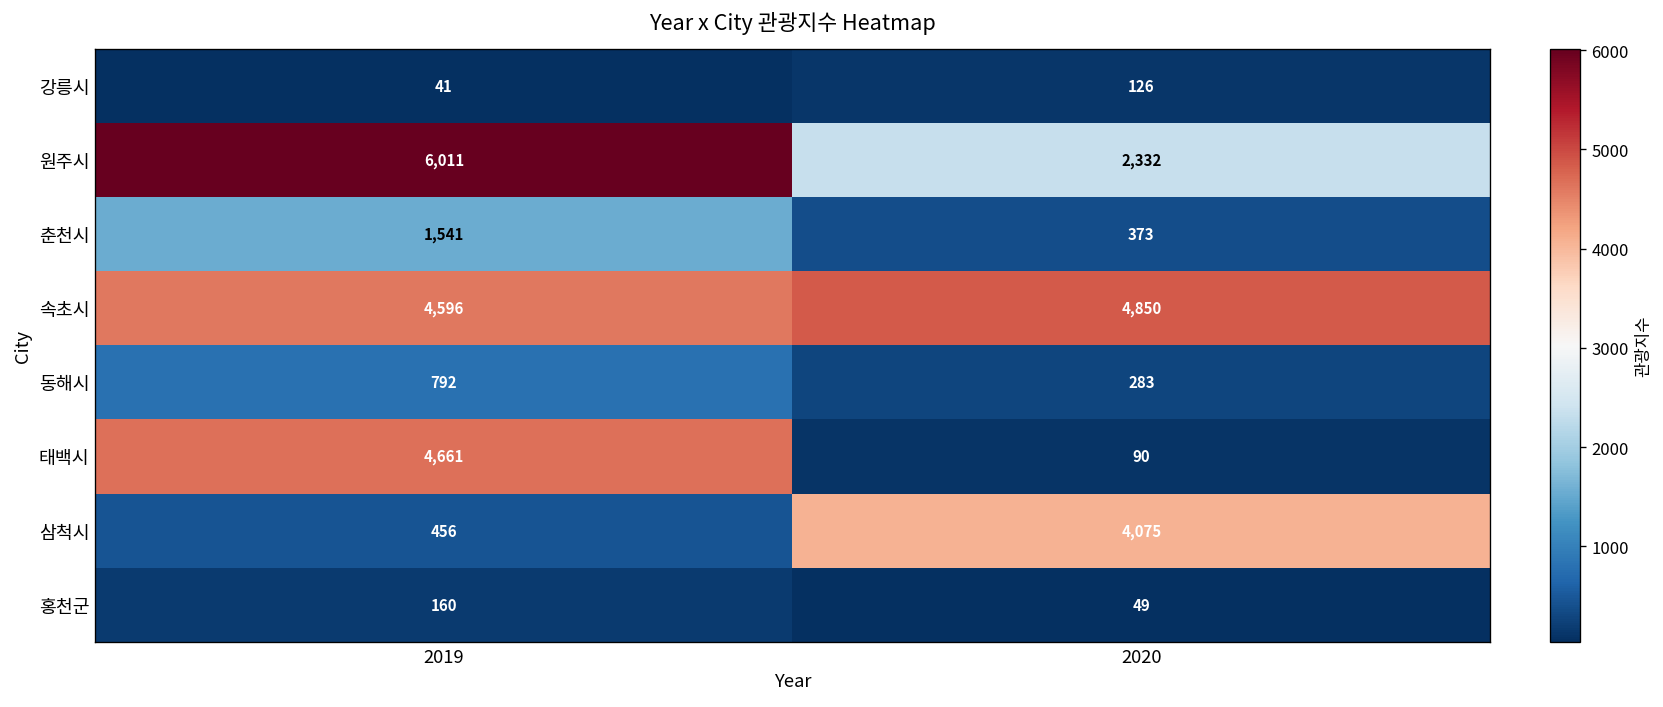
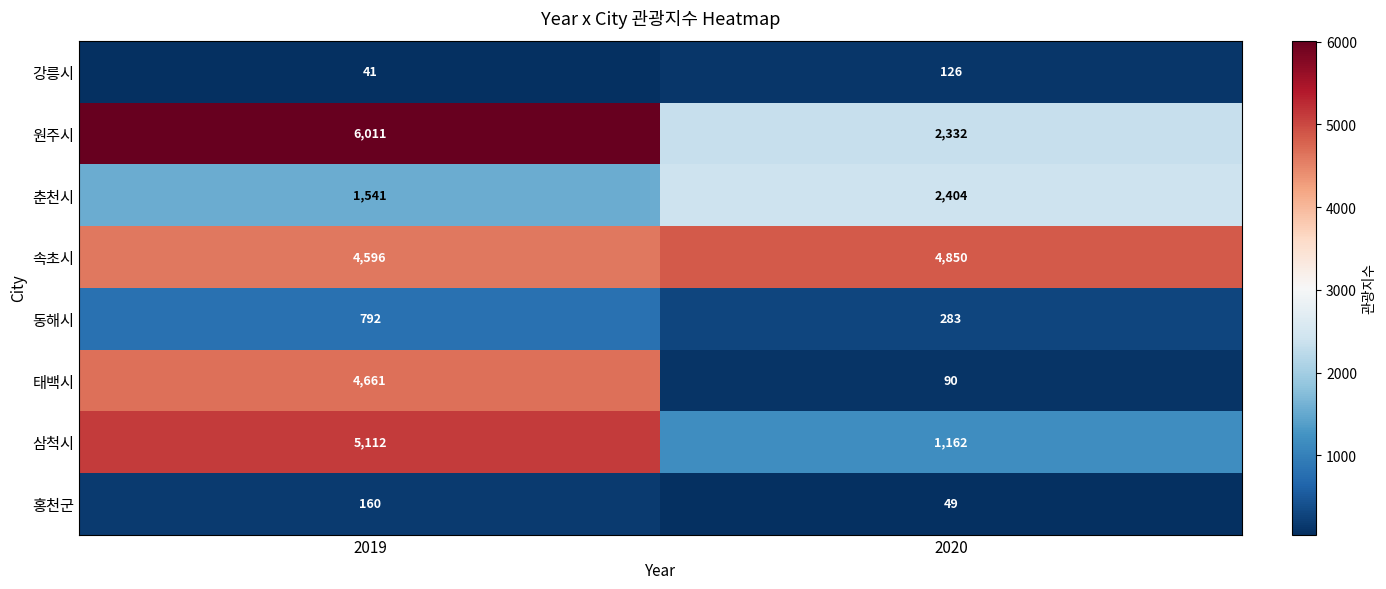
춘천시, 2020: 373 -> 2,404
삼척시, 2019: 456 -> 5,112
삼척시, 2020: 4,075 -> 1,162
